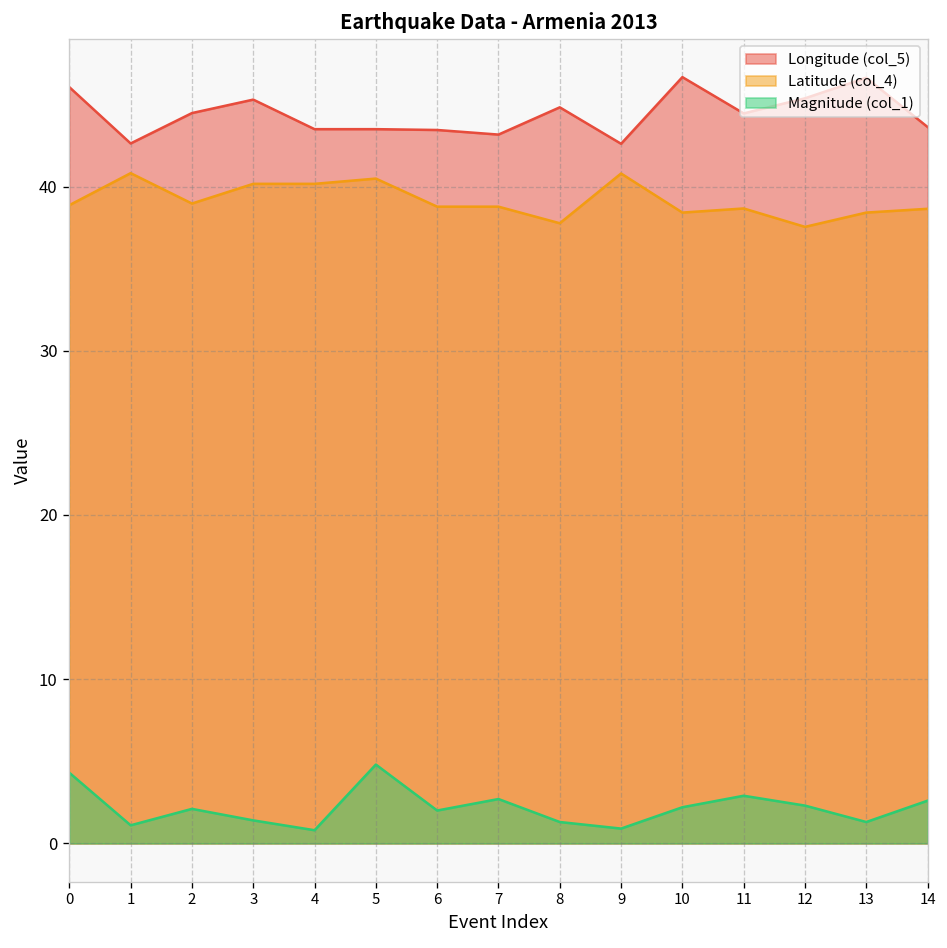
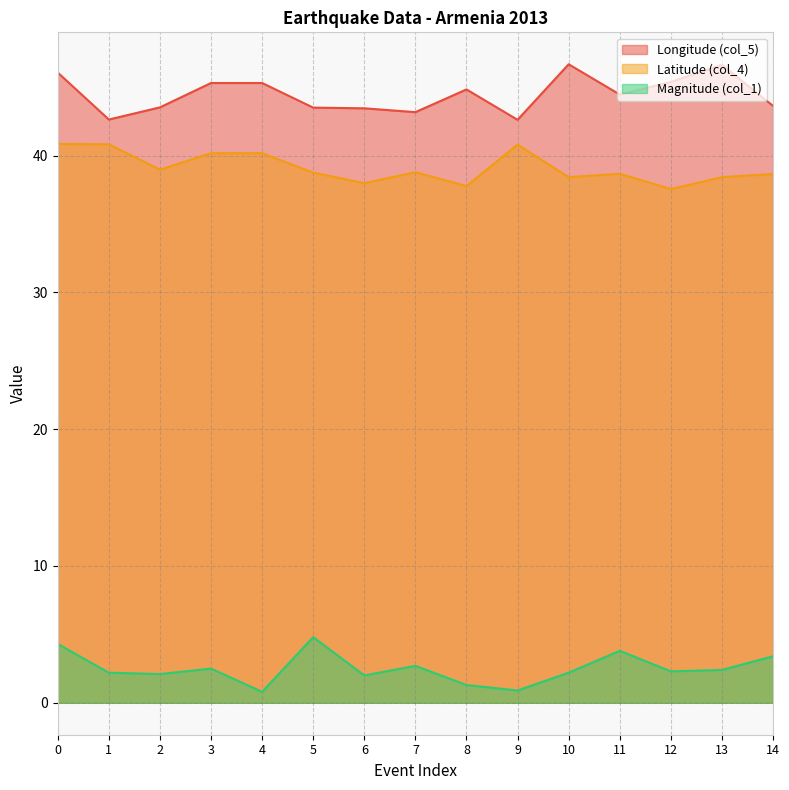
Latitude (col_4), 0: 38.9 -> 40.9
Magnitude (col_1), 1: 1.1 -> 2.2
Longitude (col_5), 2: 44.5 -> 43.5
Magnitude (col_1), 3: 1.4 -> 2.5
Longitude (col_5), 4: 43.5 -> 45.3
Latitude (col_4), 5: 40.5 -> 38.8
Latitude (col_4), 6: 38.8 -> 38.0
Magnitude (col_1), 11: 2.9 -> 3.8
Magnitude (col_1), 13: 1.3 -> 2.4
Magnitude (col_1), 14: 2.6 -> 3.4
